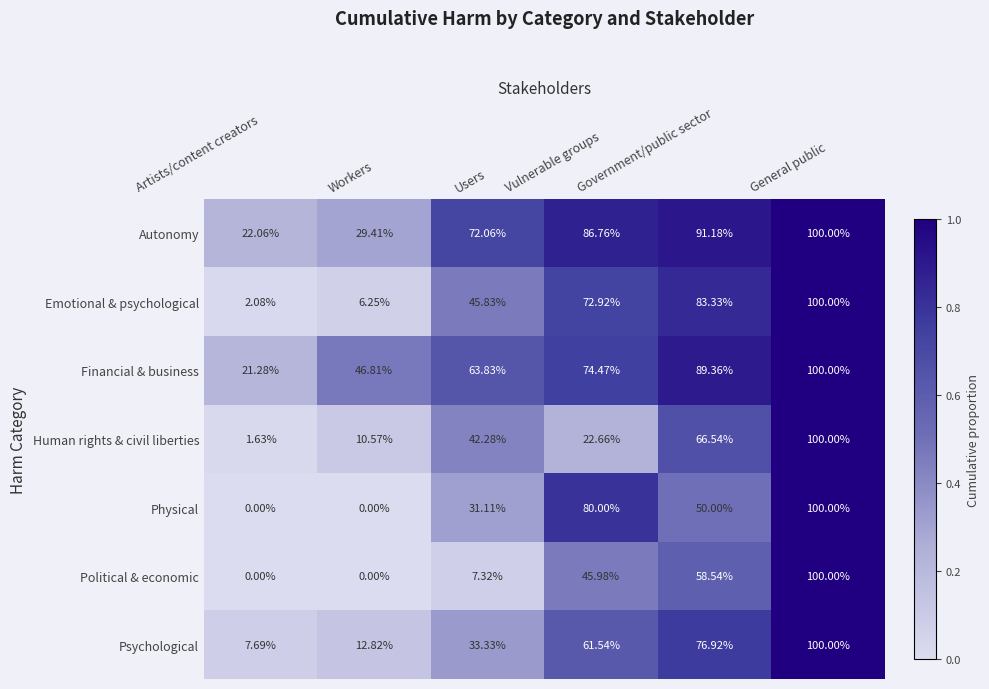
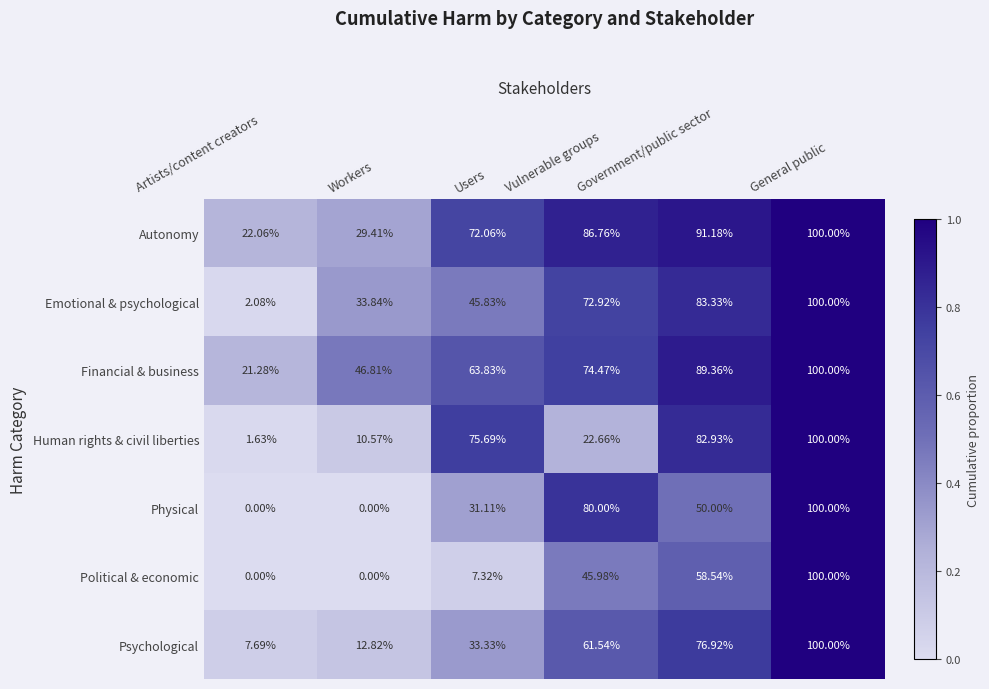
Emotional & psychological, Workers: 6.25% -> 33.84%
Human rights & civil liberties, Users: 42.28% -> 75.69%
Human rights & civil liberties, Government/public sector: 66.54% -> 82.93%
